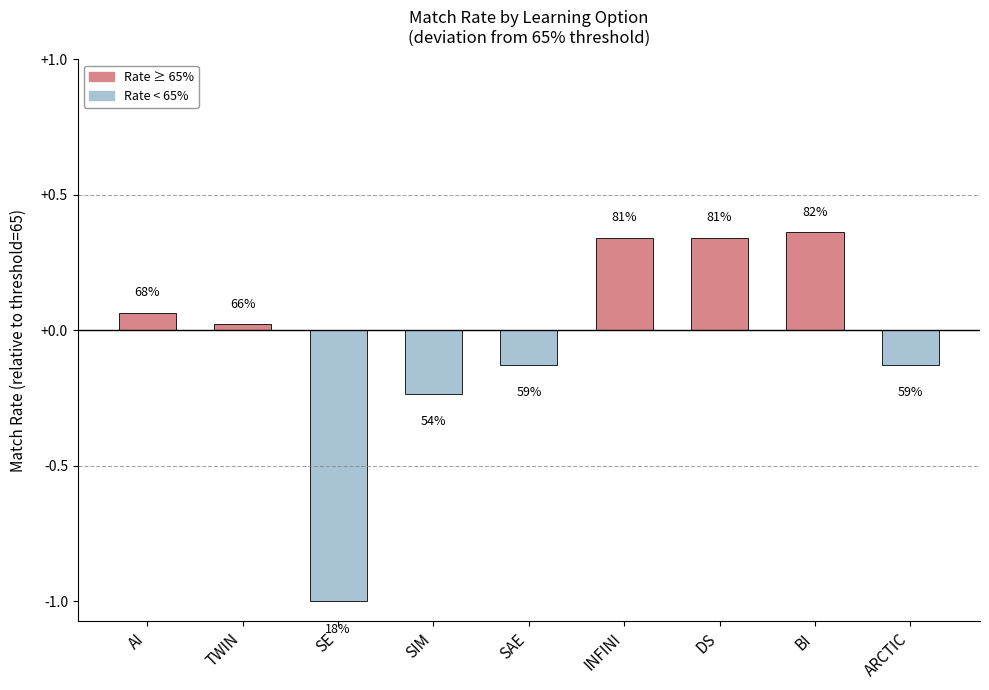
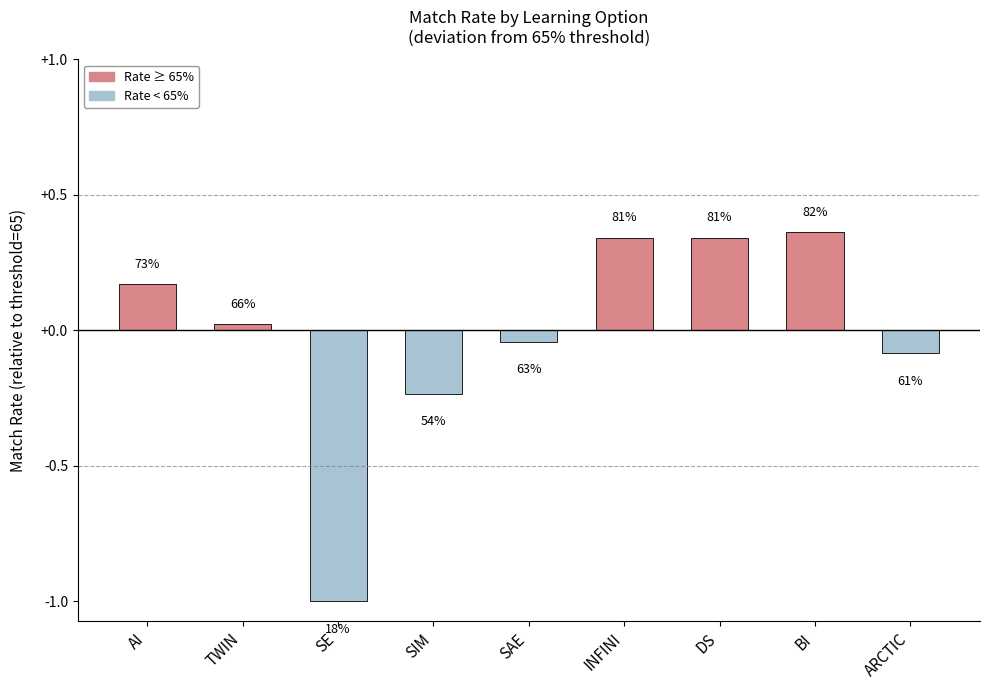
AI: 68% -> 73%
SAE: 59% -> 63%
ARCTIC: 59% -> 61%
